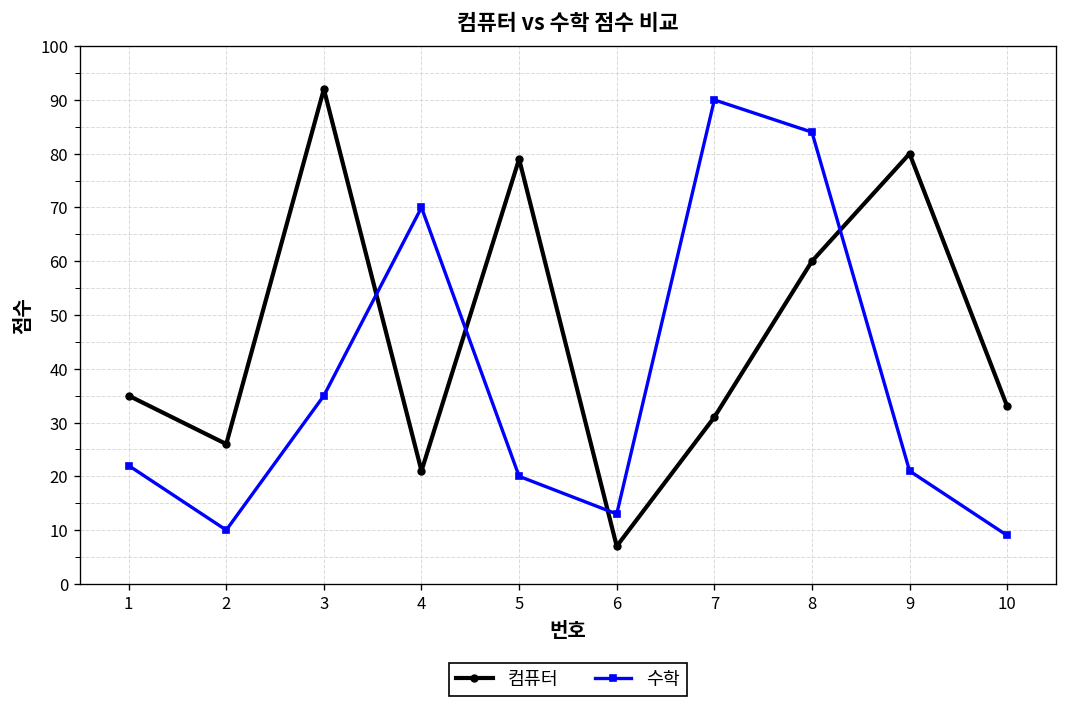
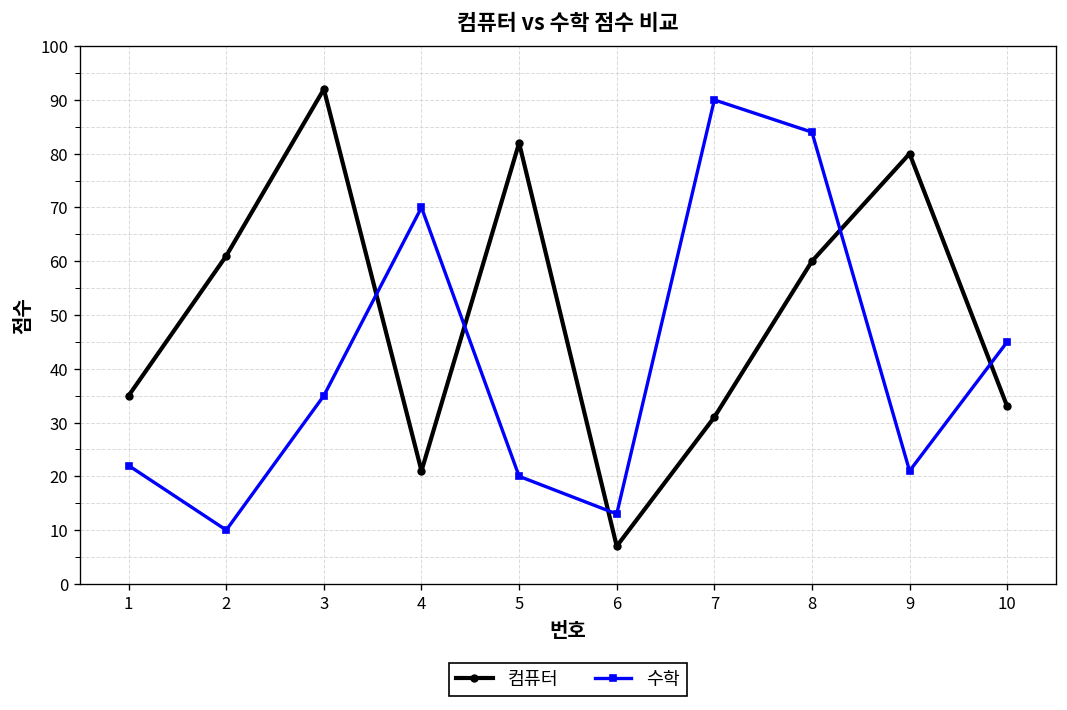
컴퓨터, 2: 26 -> 61
컴퓨터, 5: 79 -> 82
수학, 10: 9 -> 45
